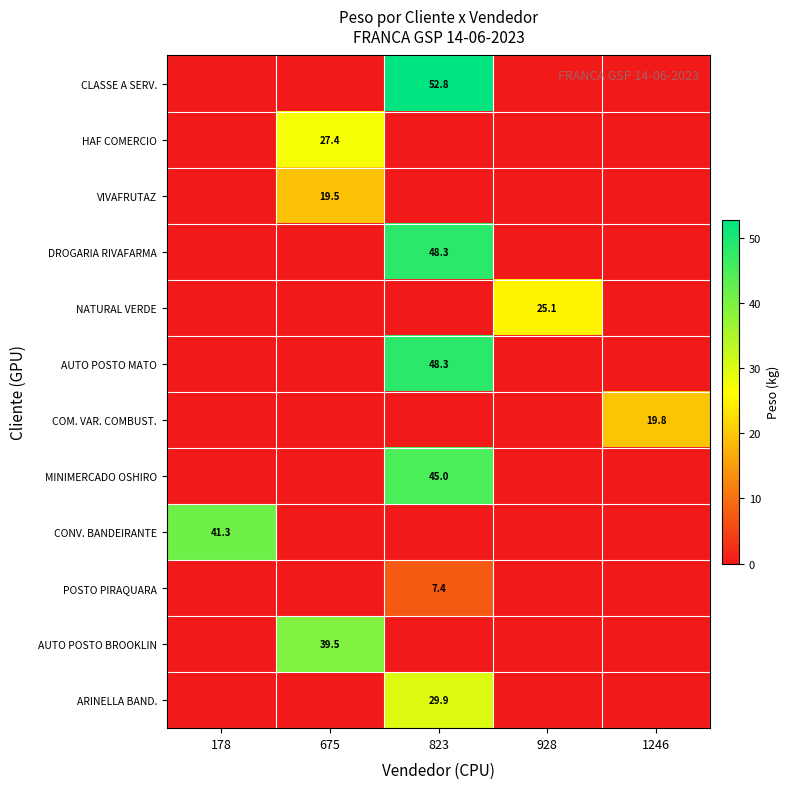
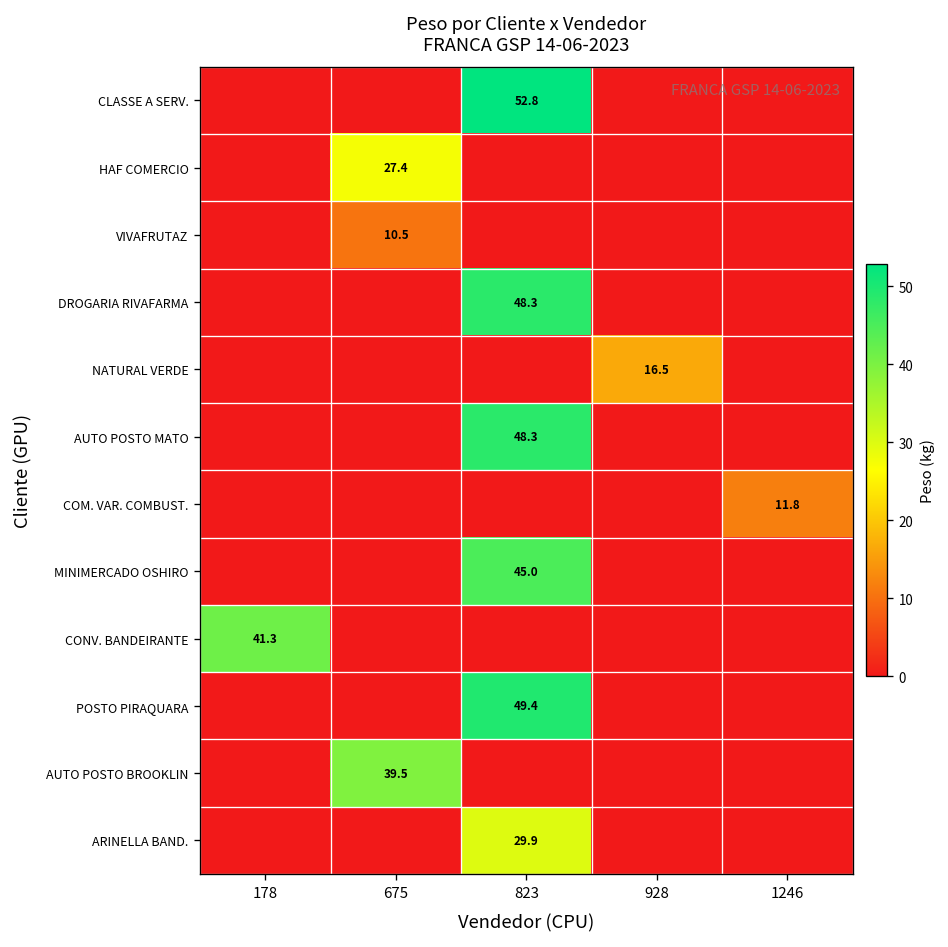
VIVAFRUTAZ, 675: 19.5 -> 10.5
NATURAL VERDE, 928: 25.1 -> 16.5
COM. VAR. COMBUST., 1246: 19.8 -> 11.8
POSTO PIRAQUARA, 823: 7.4 -> 49.4
